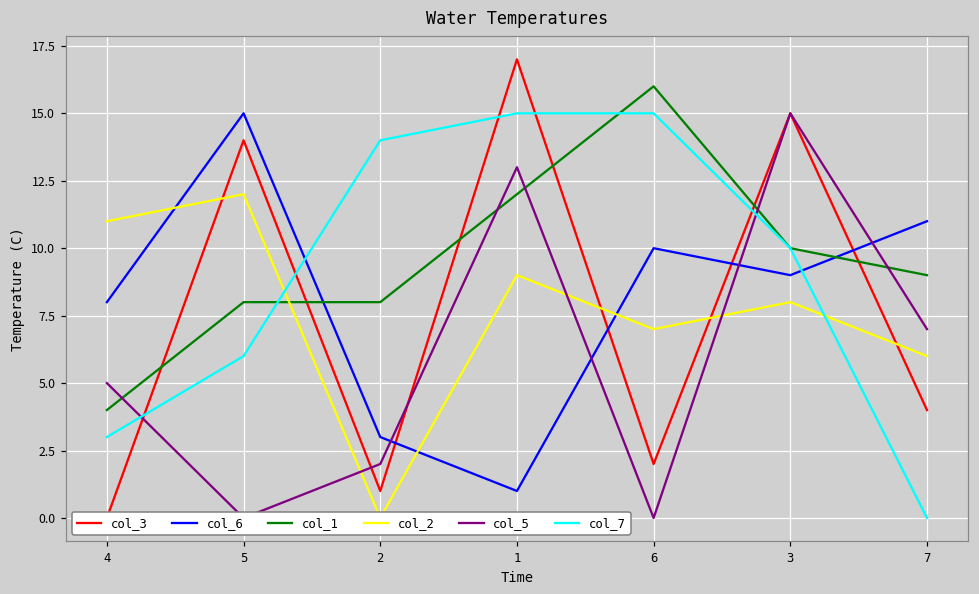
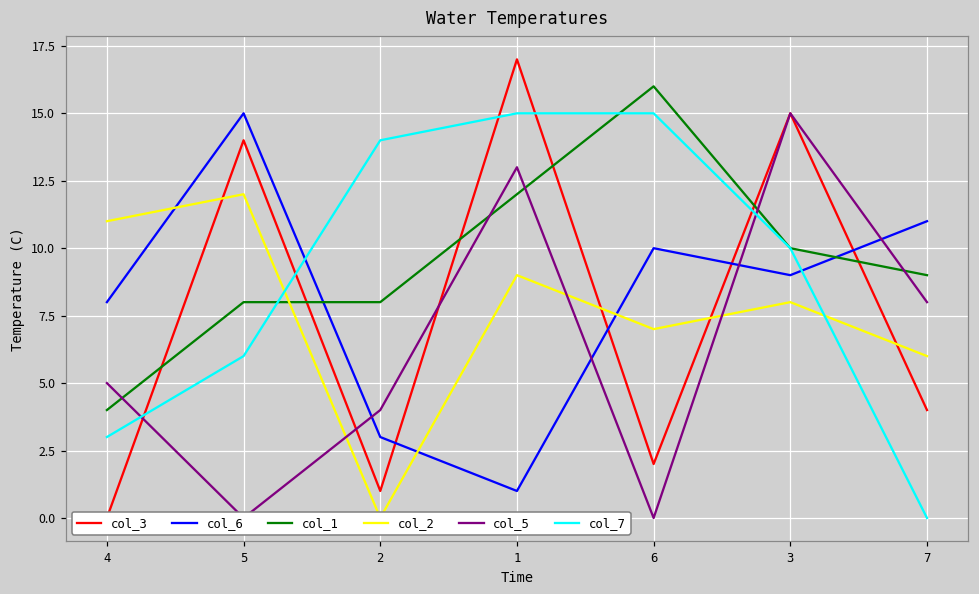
col_5, 2: 2 -> 4
col_5, 7: 7 -> 8
